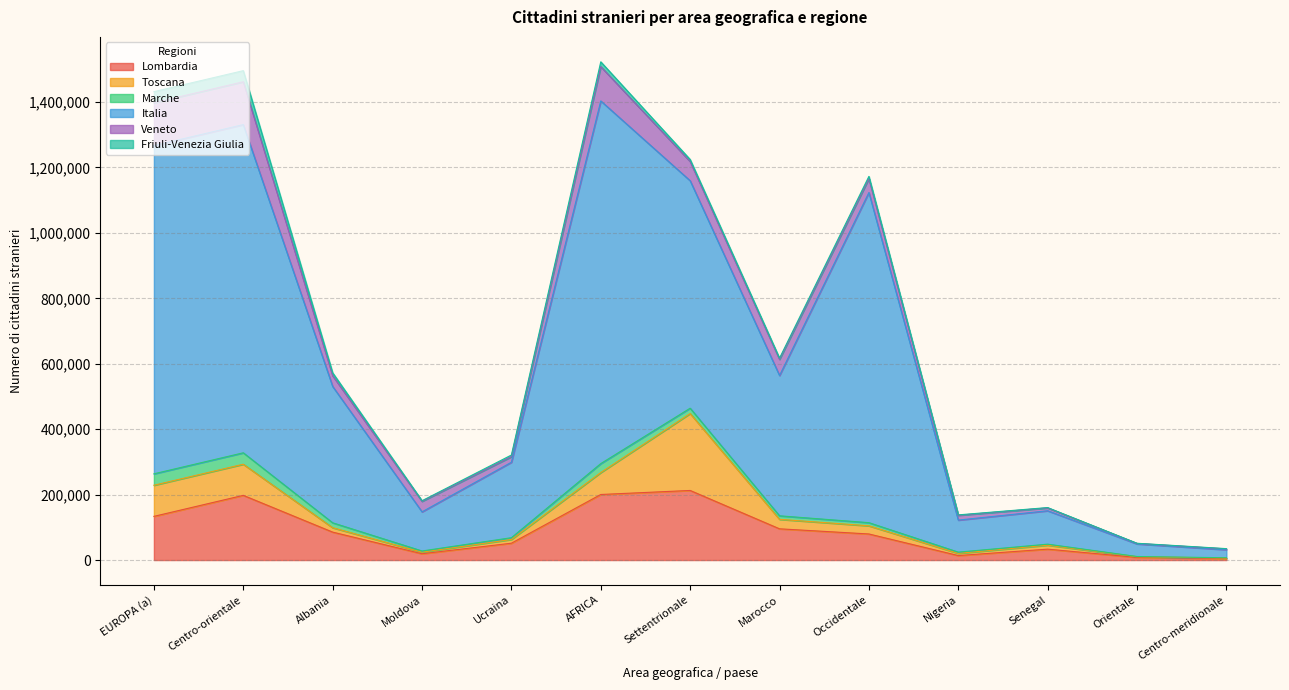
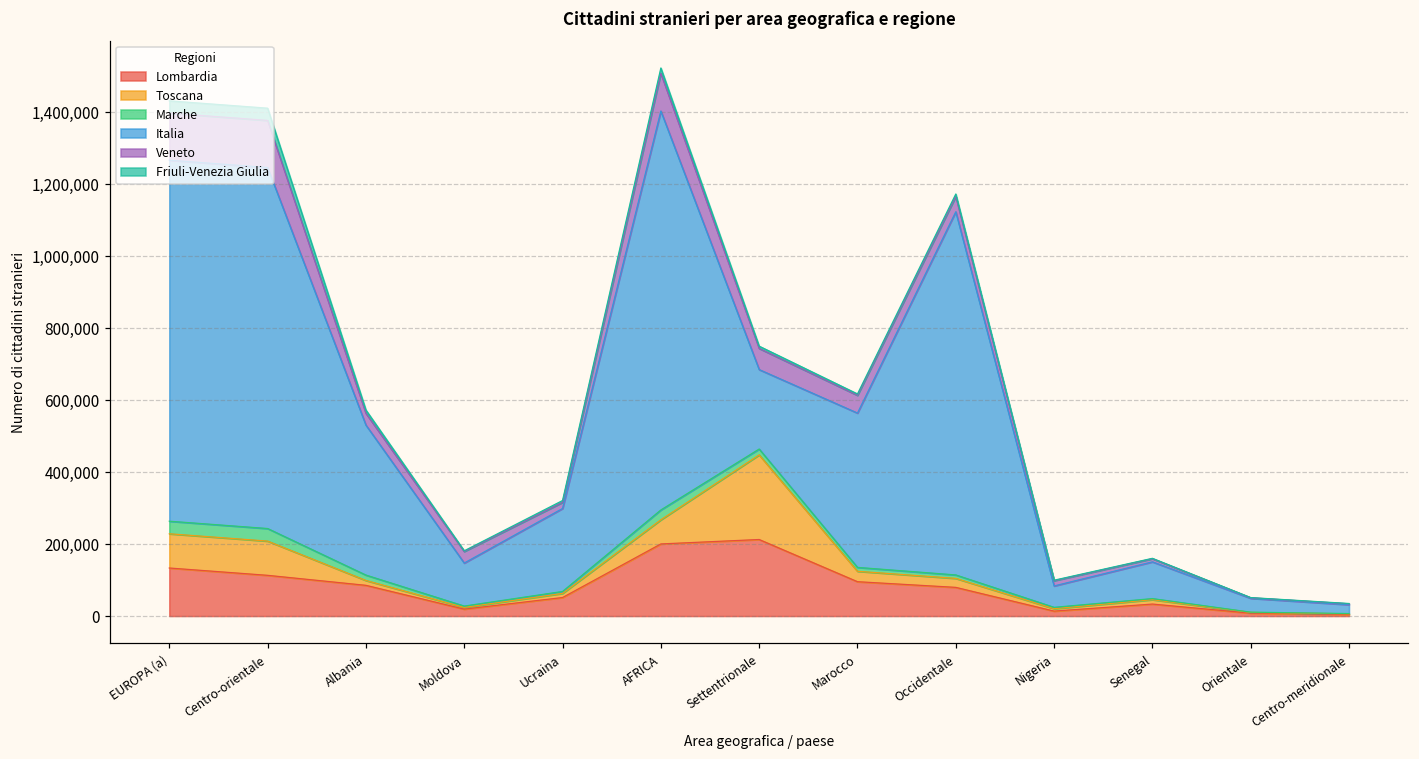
Lombardia, Centro-orientale: 200,000 -> 110,000
Italia, Settentrionale: 700,000 -> 220,000
Italia, Nigeria: 100,000 -> 60,000
